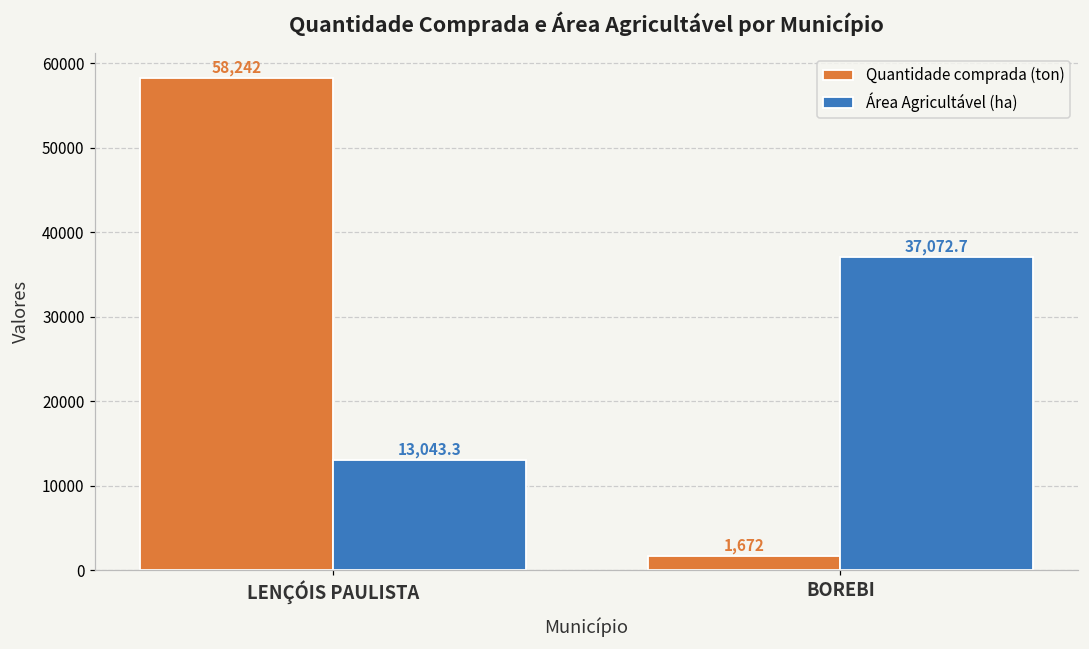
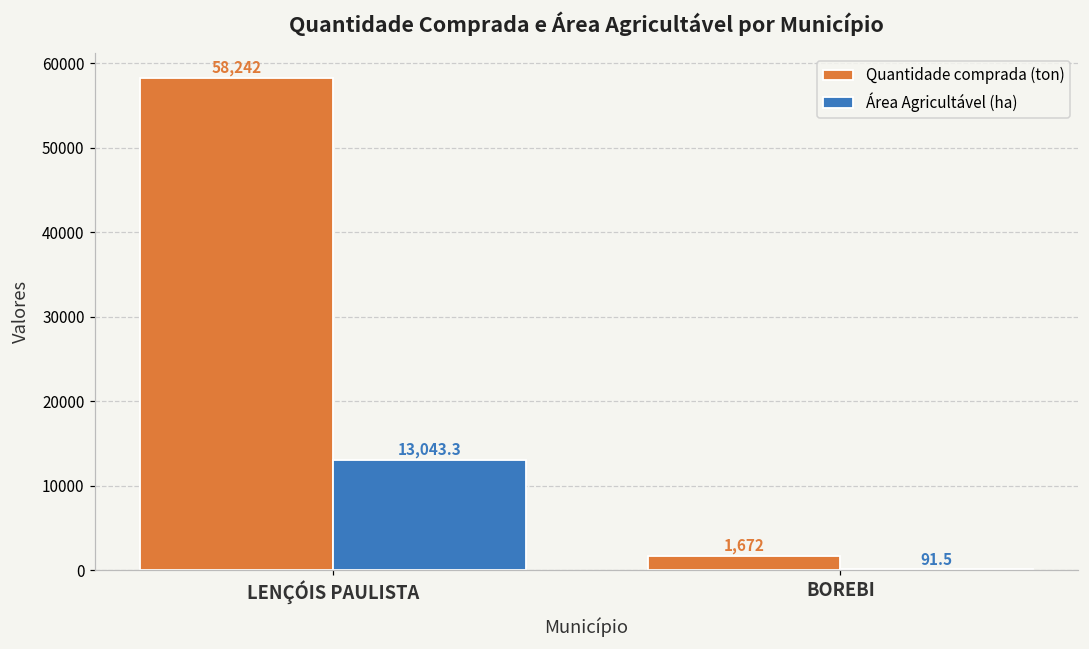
Área Agricultável (ha), BOREBI: 37,072.7 -> 91.5
